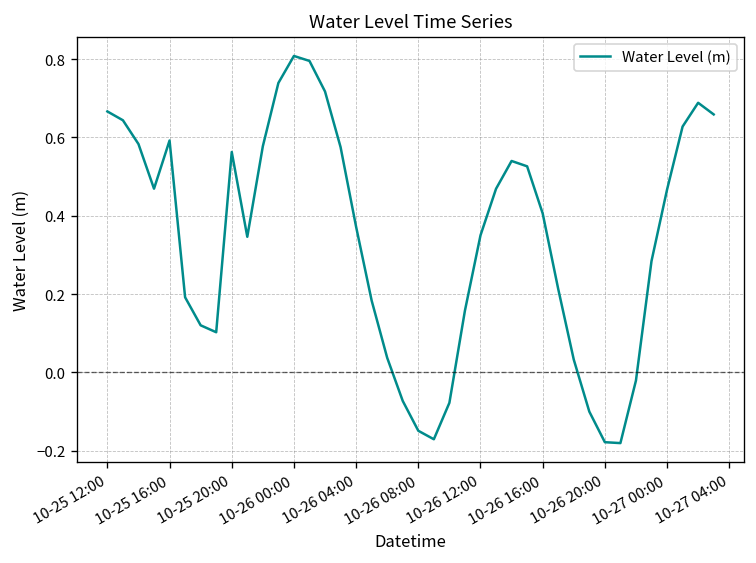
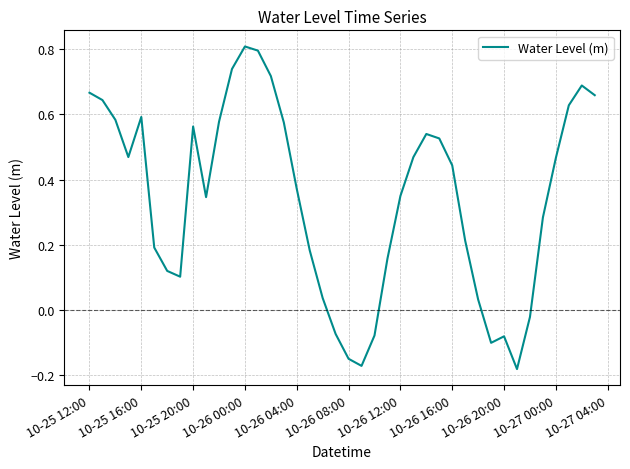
10-26 16:00: 0.41 -> 0.44
10-26 20:00: -0.18 -> -0.08
